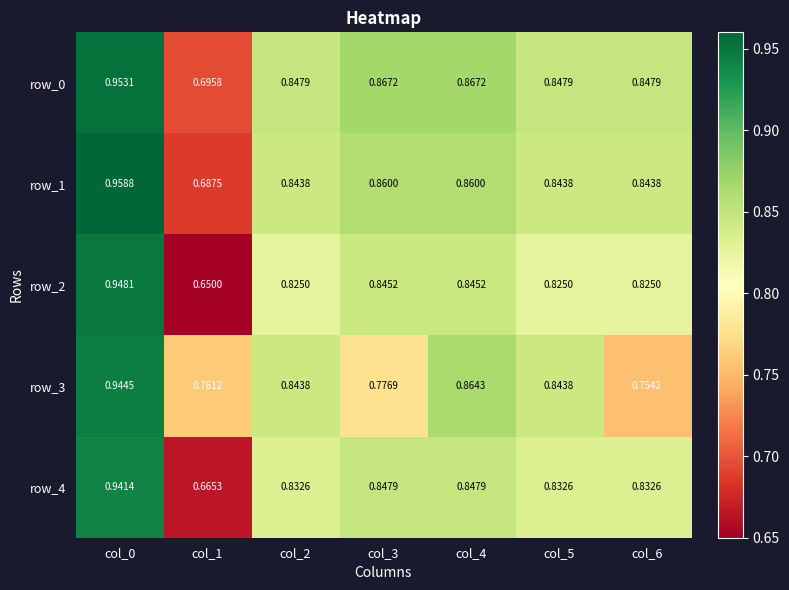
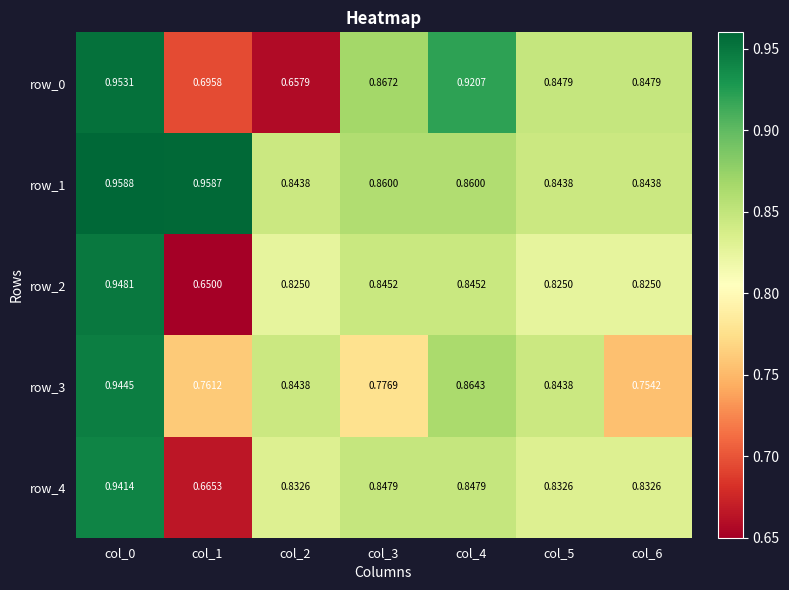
row_0, col_2: 0.8479 -> 0.6579
row_0, col_4: 0.8672 -> 0.9207
row_1, col_1: 0.6875 -> 0.9587
